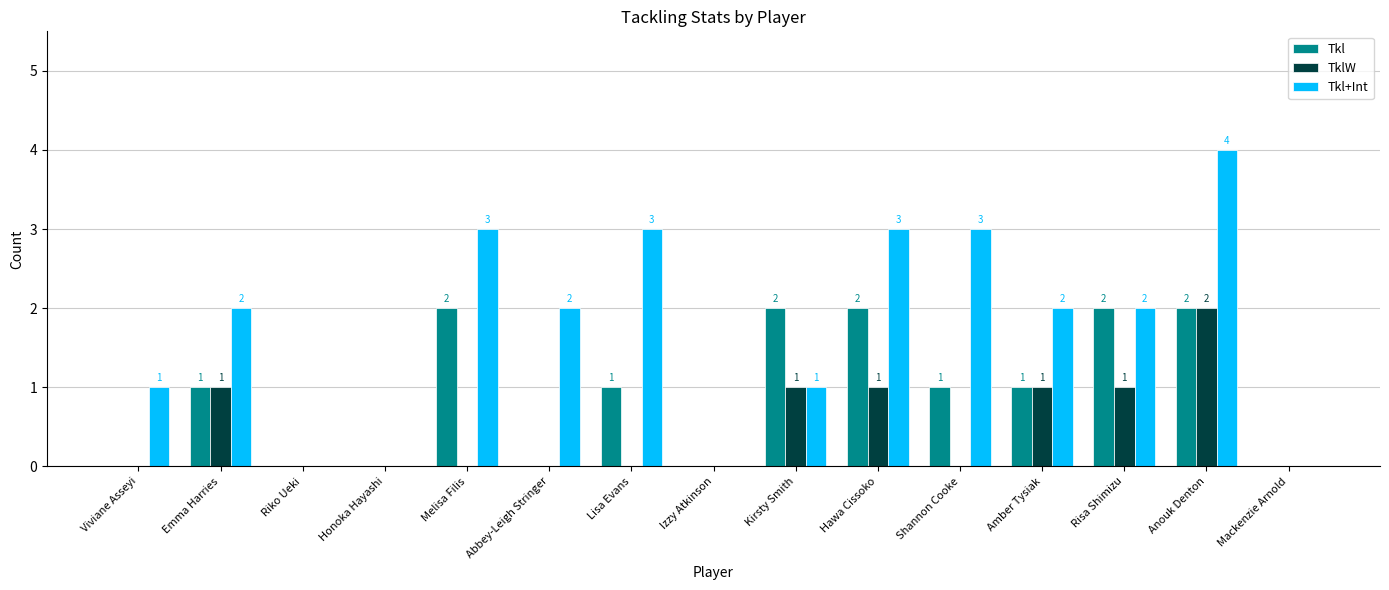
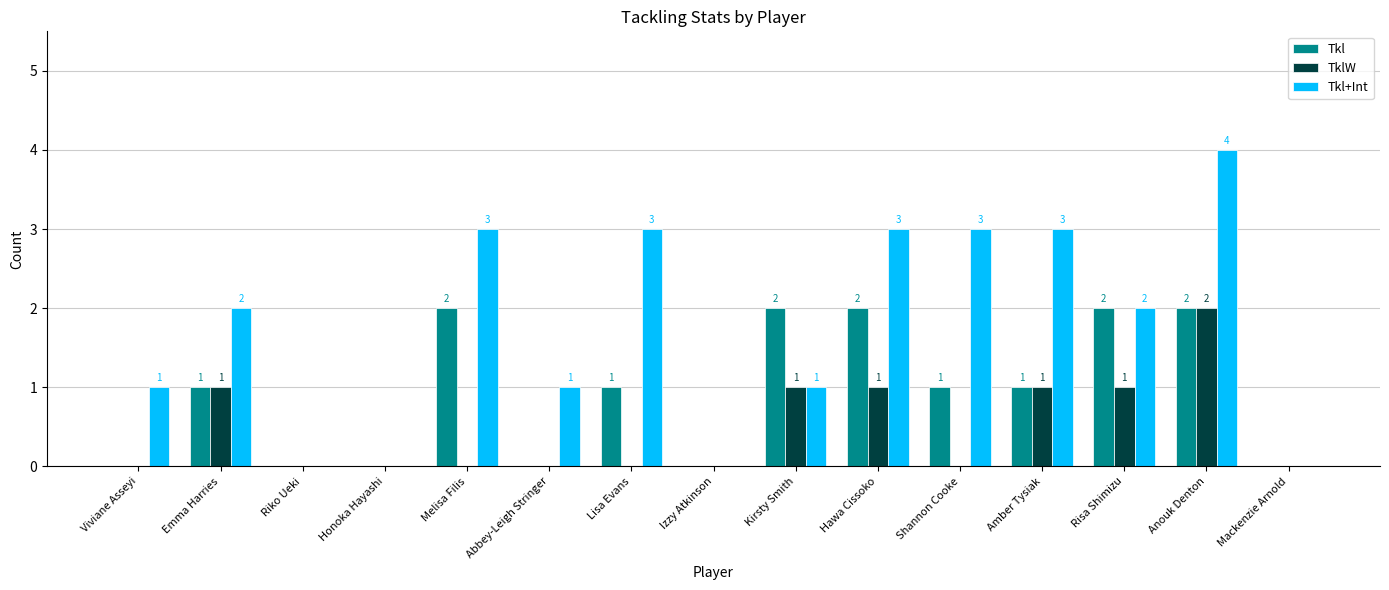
Tkl+Int, Abbey-Leigh Stringer: 2 -> 1
Tkl+Int, Amber Tysiak: 2 -> 3
